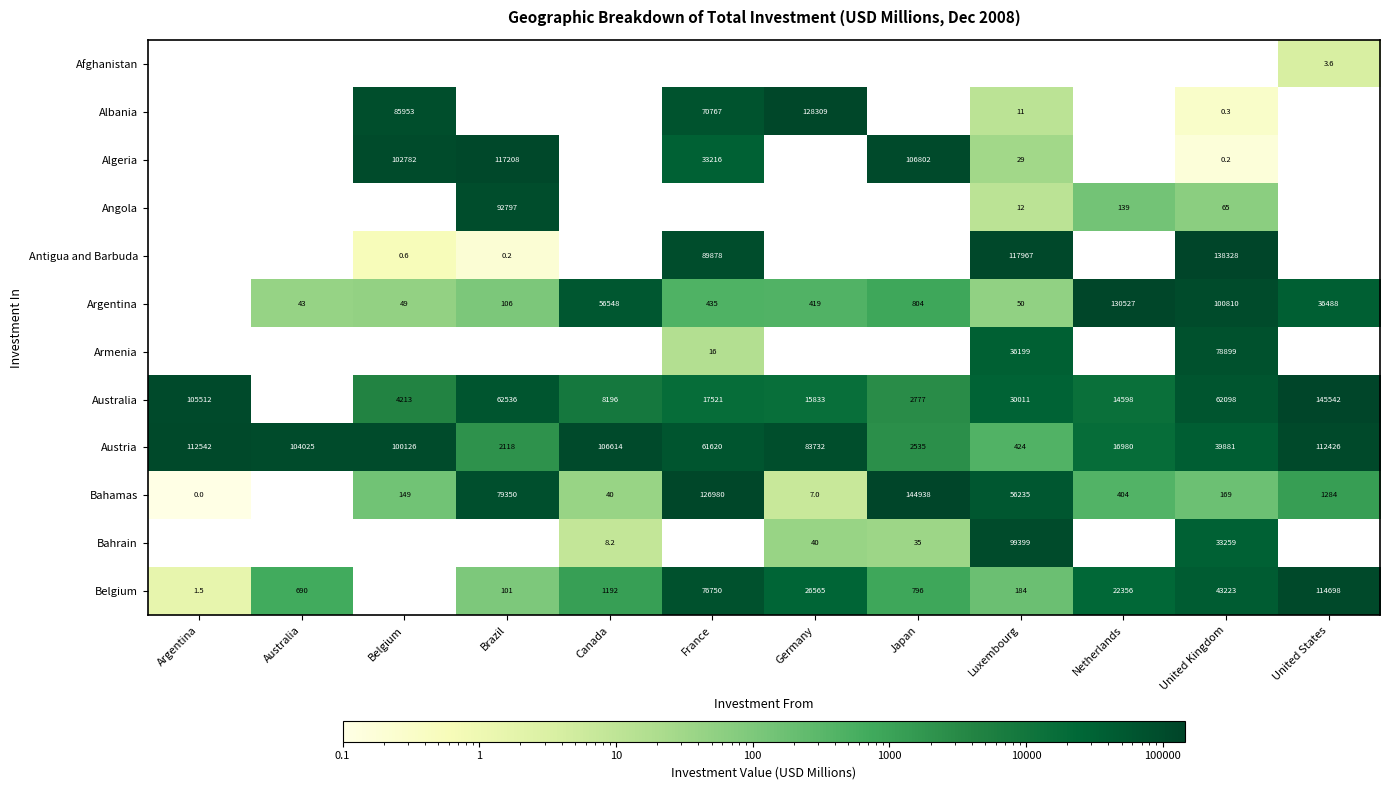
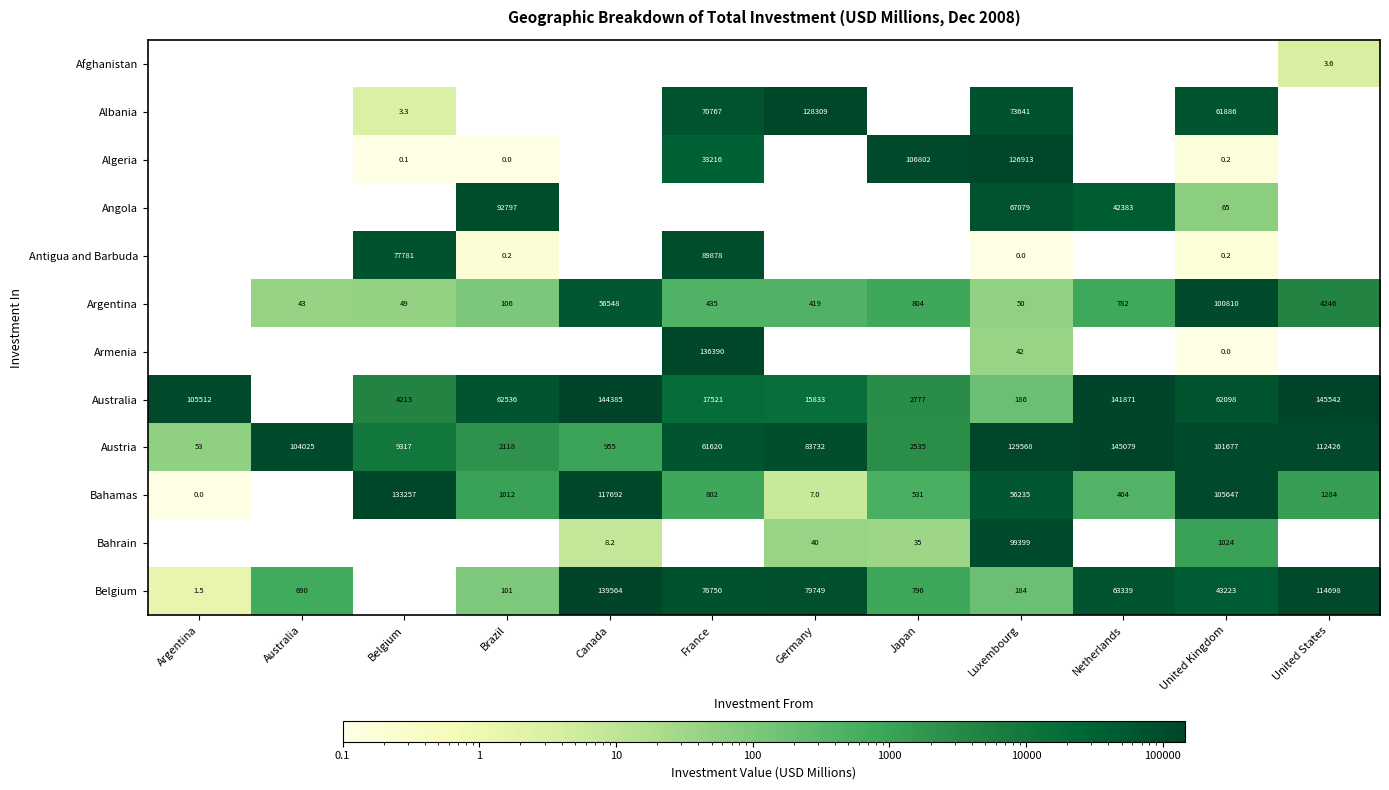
Albania, Belgium: 85953 -> 3.3
Albania, Luxembourg: 11 -> 73641
Albania, United Kingdom: 0.3 -> 61886
Algeria, Belgium: 102782 -> 0.1
Algeria, Brazil: 117208 -> 0.0
Algeria, Luxembourg: 29 -> 126913
Angola, Luxembourg: 12 -> 67079
Angola, Netherlands: 139 -> 42383
Antigua and Barbuda, Belgium: 0.6 -> 77781
Antigua and Barbuda, Luxembourg: 117967 -> 0.0
Antigua and Barbuda, United Kingdom: 138328 -> 0.2
Argentina, Netherlands: 130527 -> 782
Argentina, United States: 36488 -> 4246
Armenia, France: 16 -> 136390
Armenia, Luxembourg: 36199 -> 42
Armenia, United Kingdom: 78899 -> 0.0
Australia, Canada: 8196 -> 144385
Australia, Luxembourg: 30011 -> 186
Australia, Netherlands: 14598 -> 141871
Austria, Argentina: 112542 -> 53
Austria, Belgium: 100126 -> 9317
Austria, Canada: 106614 -> 955
Austria, Luxembourg: 424 -> 129568
Austria, Netherlands: 16980 -> 145079
Austria, United Kingdom: 39881 -> 101677
Bahamas, Belgium: 149 -> 133257
Bahamas, Brazil: 79350 -> 1012
Bahamas, Canada: 40 -> 117692
Bahamas, France: 126980 -> 802
Bahamas, Japan: 144938 -> 531
Bahamas, United Kingdom: 169 -> 105647
Bahrain, United Kingdom: 33259 -> 1024
Belgium, Canada: 1192 -> 139564
Belgium, Germany: 26565 -> 79749
Belgium, Netherlands: 22356 -> 63339
